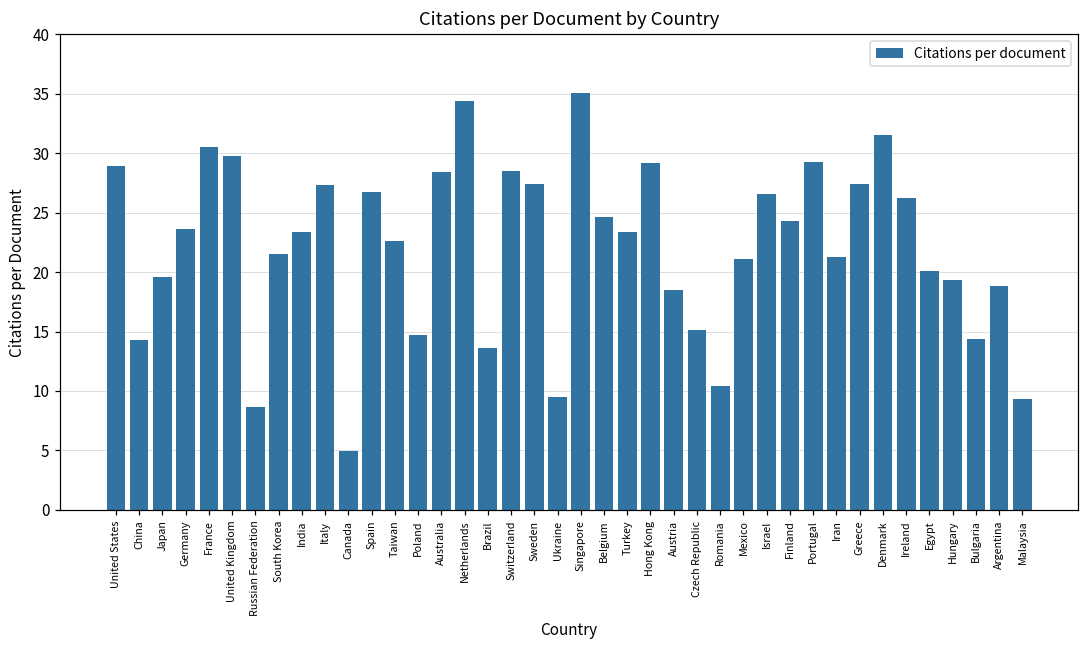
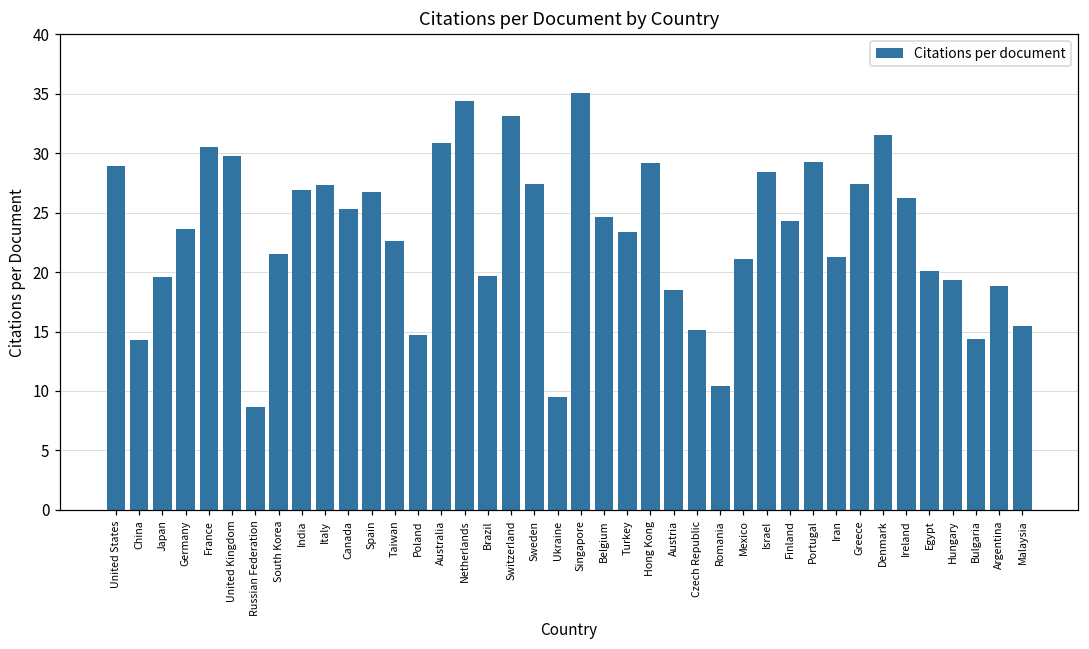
India: 23.4 -> 26.9
Canada: 4.9 -> 25.3
Australia: 28.4 -> 30.9
Brazil: 13.7 -> 19.7
Switzerland: 28.5 -> 33.1
Israel: 26.6 -> 28.5
Malaysia: 9.3 -> 15.5
